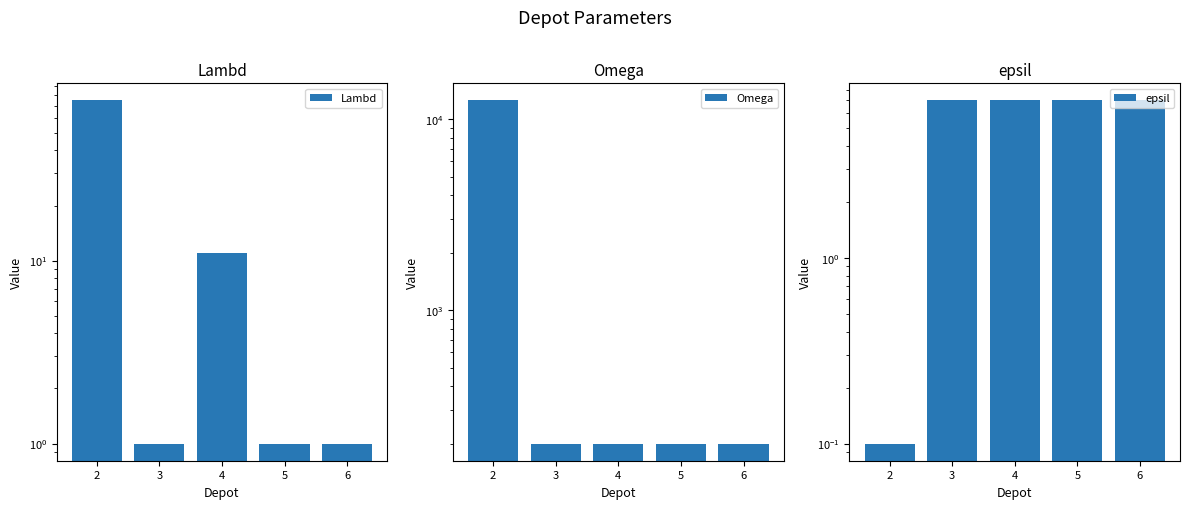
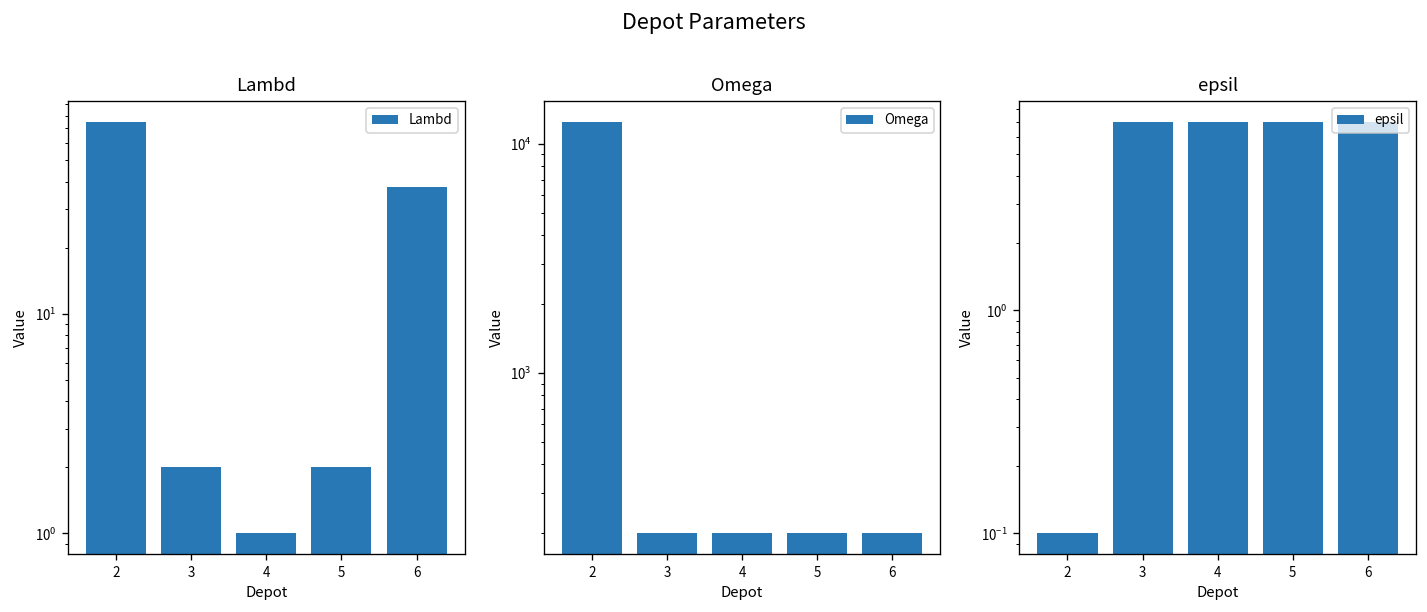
Lambd, 3: 1 -> 2
Lambd, 4: 11 -> 1
Lambd, 5: 1 -> 2
Lambd, 6: 1 -> 38
